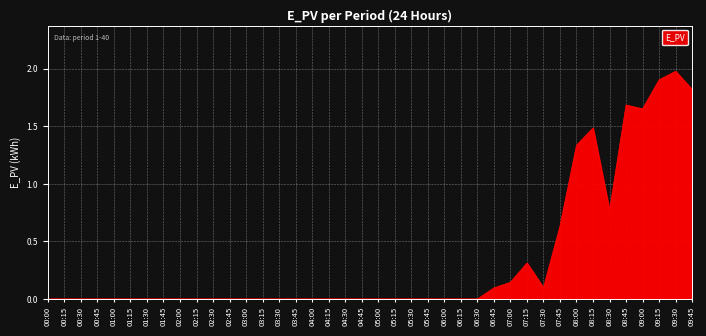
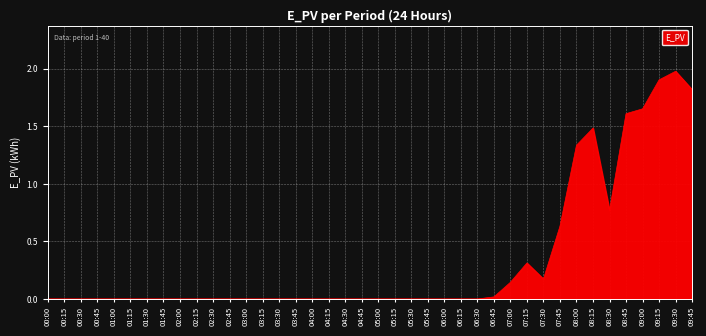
06:45: 0.10 -> 0.02
07:30: 0.10 -> 0.17
08:45: 1.69 -> 1.61
